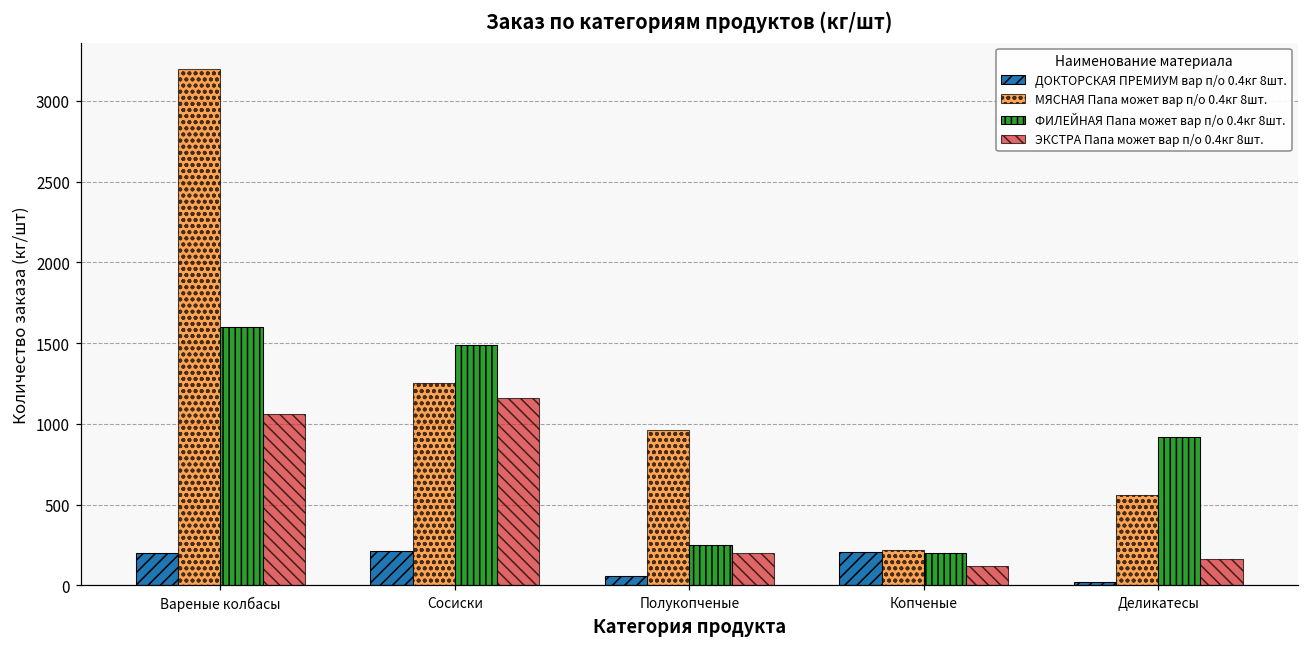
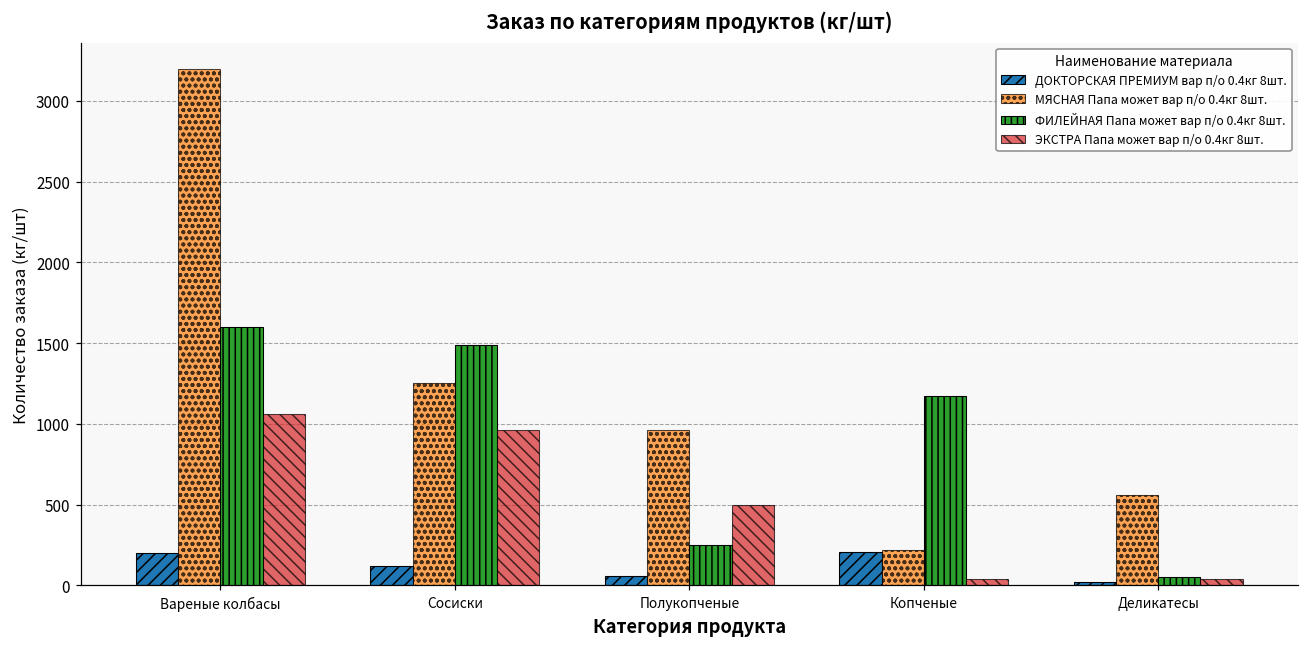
ДОКТОРСКАЯ ПРЕМИУМ вар п/о 0.4кг 8шт., Сосиски: 210 -> 120
ЭКСТРА Папа может вар п/о 0.4кг 8шт., Сосиски: 1160 -> 960
ЭКСТРА Папа может вар п/о 0.4кг 8шт., Полукопченые: 200 -> 500
ФИЛЕЙНАЯ Папа может вар п/о 0.4кг 8шт., Копченые: 200 -> 1170
ЭКСТРА Папа может вар п/о 0.4кг 8шт., Копченые: 120 -> 40
ФИЛЕЙНАЯ Папа может вар п/о 0.4кг 8шт., Деликатесы: 920 -> 50
ЭКСТРА Папа может вар п/о 0.4кг 8шт., Деликатесы: 160 -> 40
